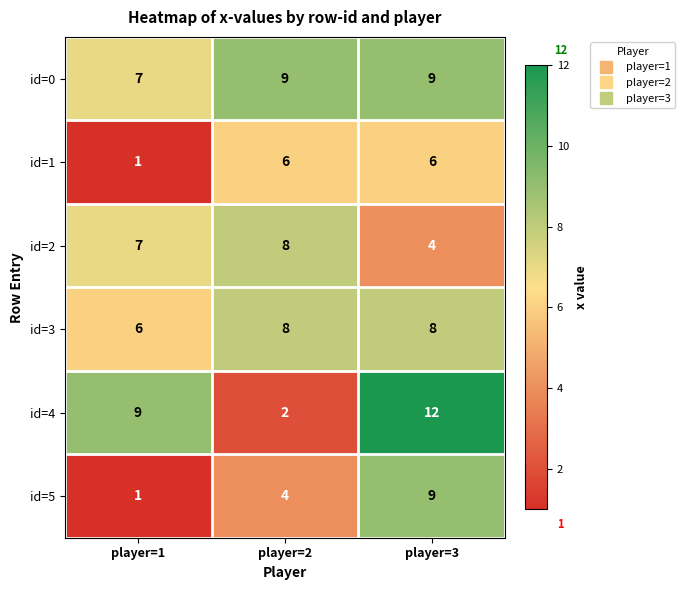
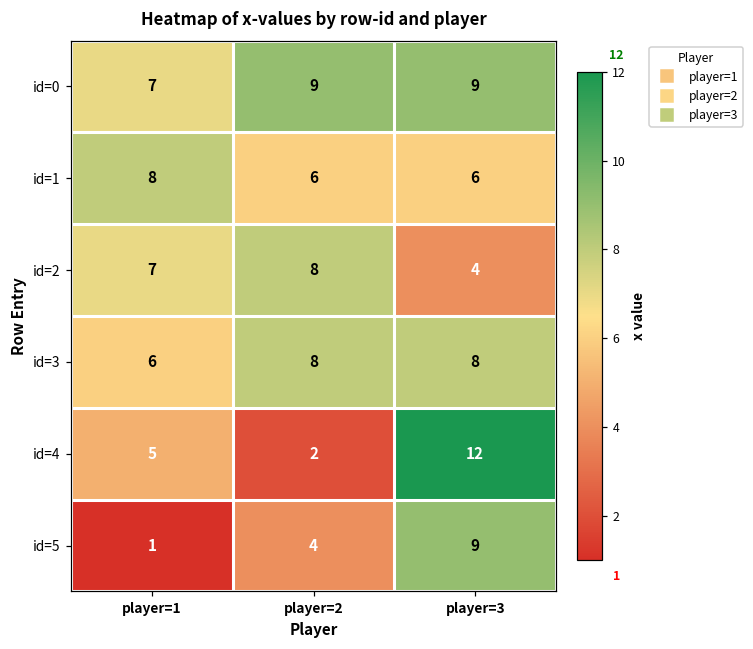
id=1, player=1: 1 -> 8
id=4, player=1: 9 -> 5
